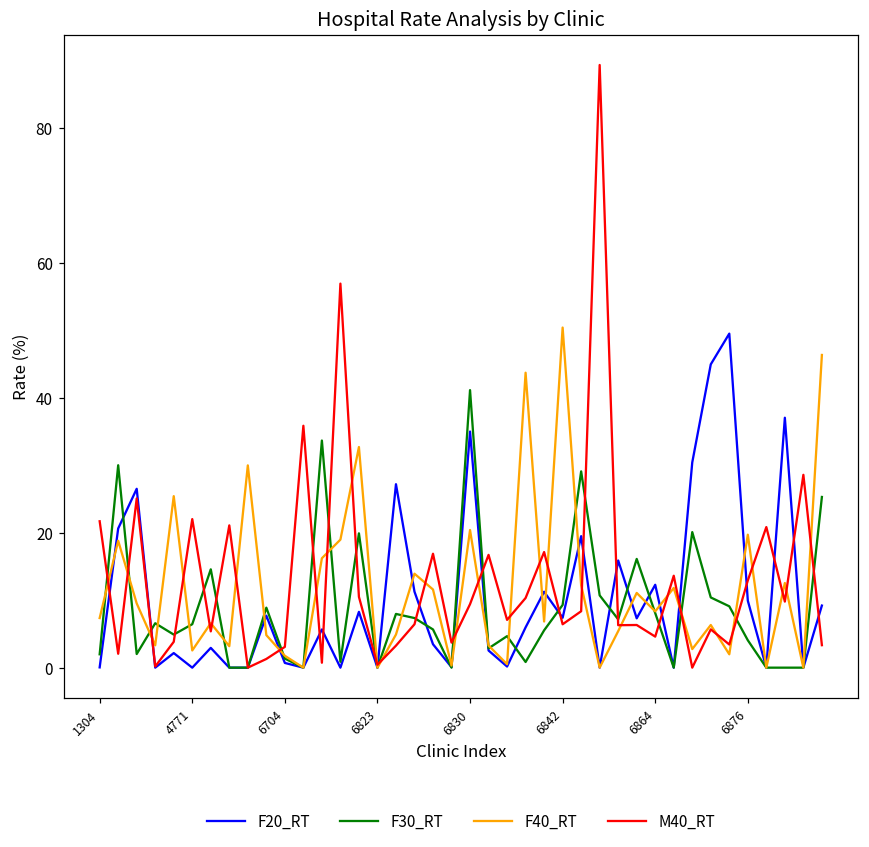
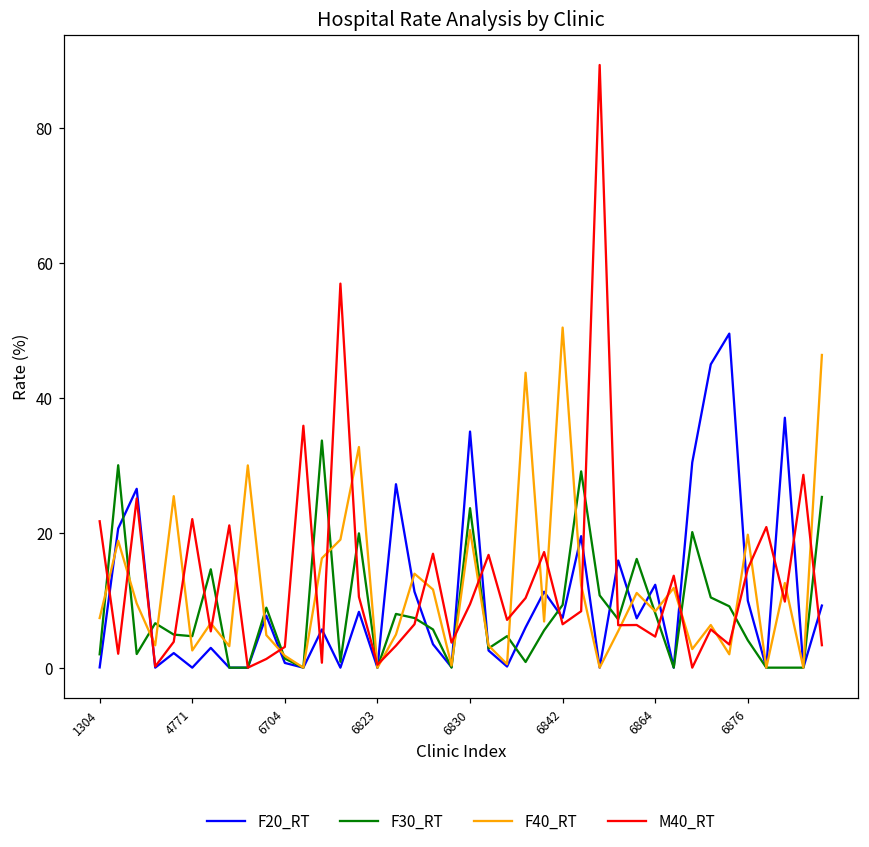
F30_RT, 4771: 6 -> 5
F30_RT, 6830: 41 -> 24
M40_RT, 6876: 13 -> 15
